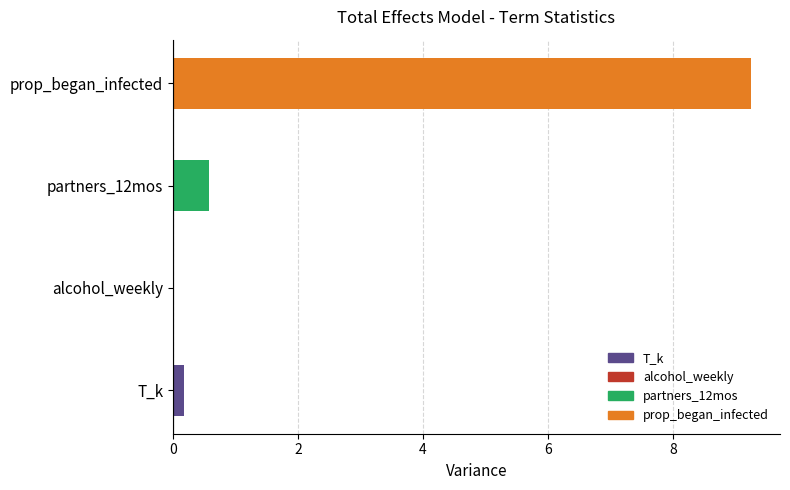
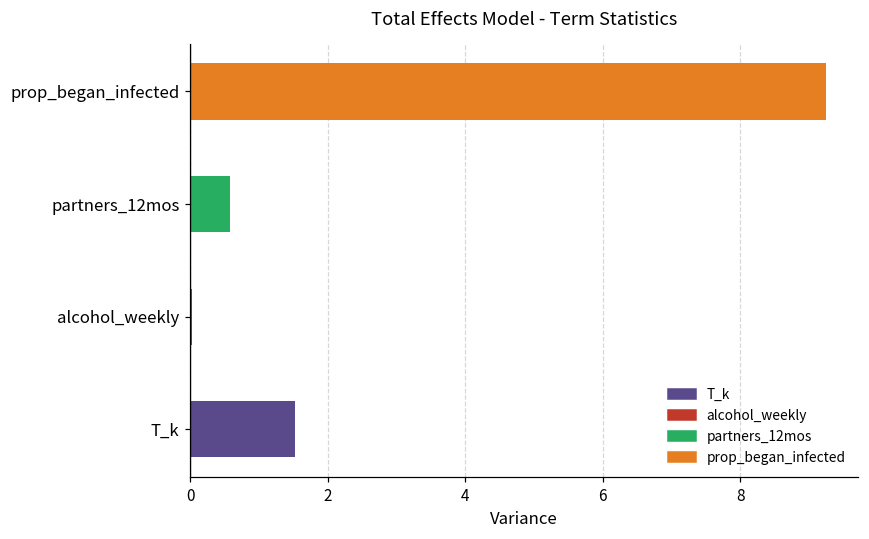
T_k: 0.2 -> 1.5
